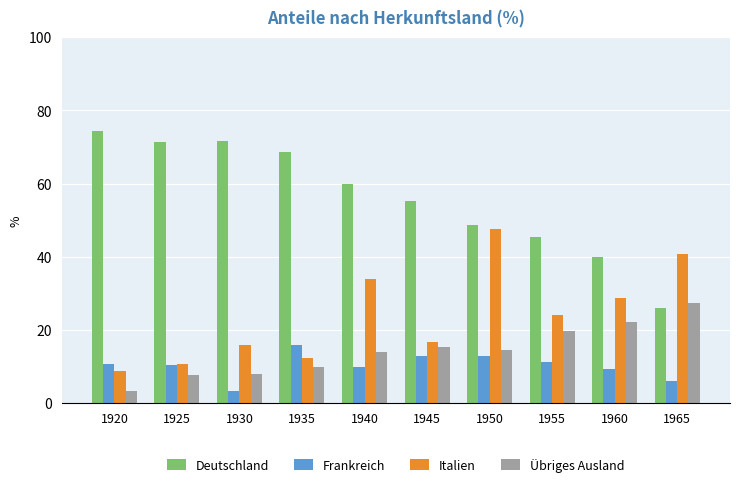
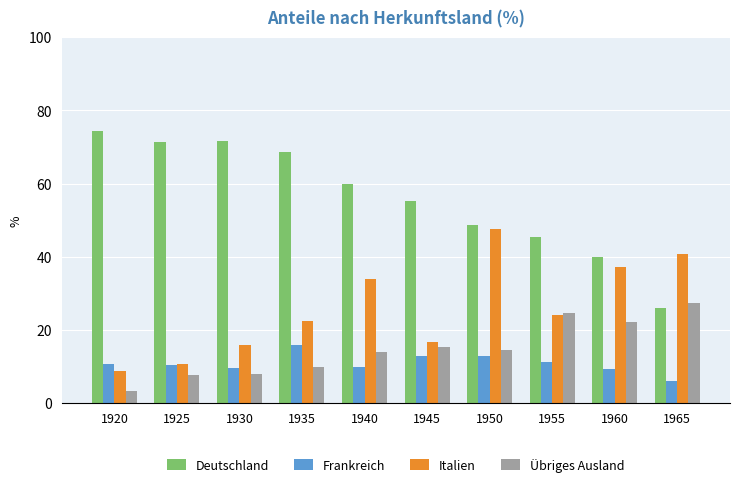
Frankreich, 1930: 3 -> 10
Italien, 1935: 12 -> 22
Übriges Ausland, 1955: 20 -> 25
Italien, 1960: 29 -> 37
